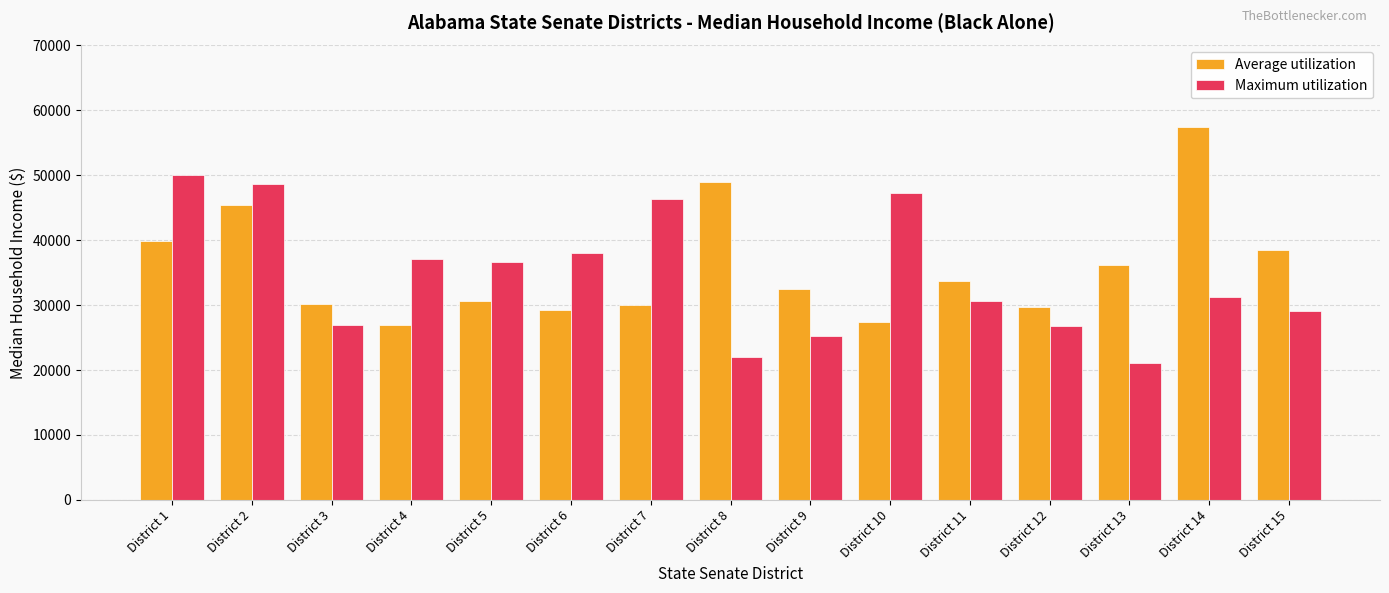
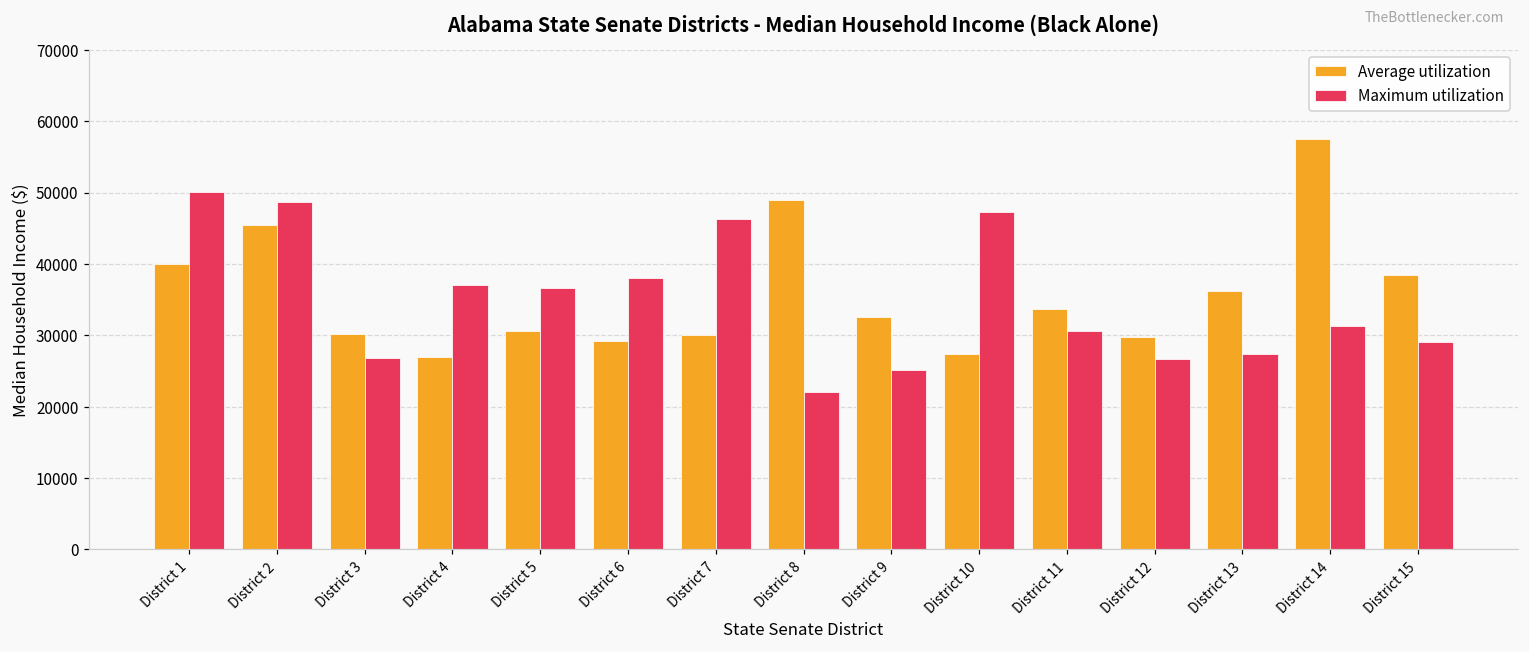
Maximum utilization, District 13: 21000 -> 27000
